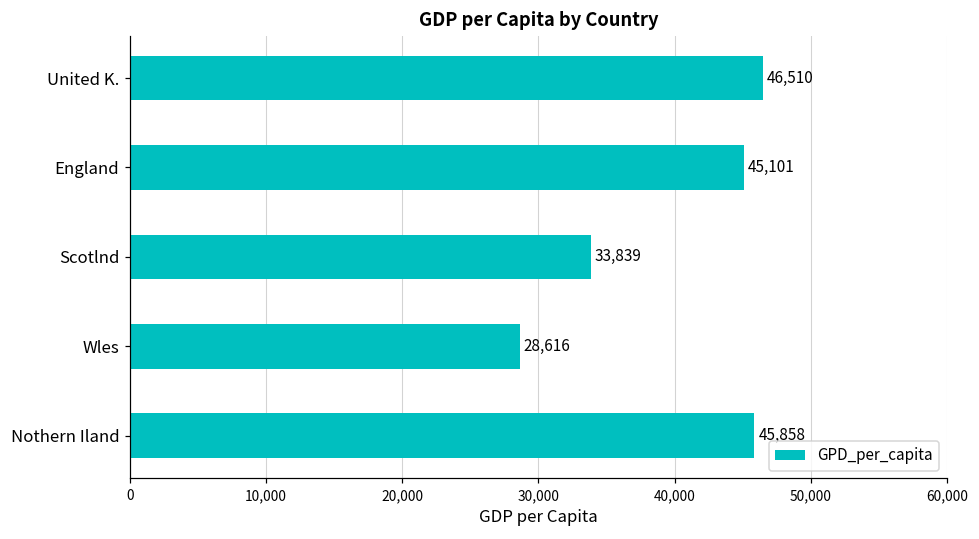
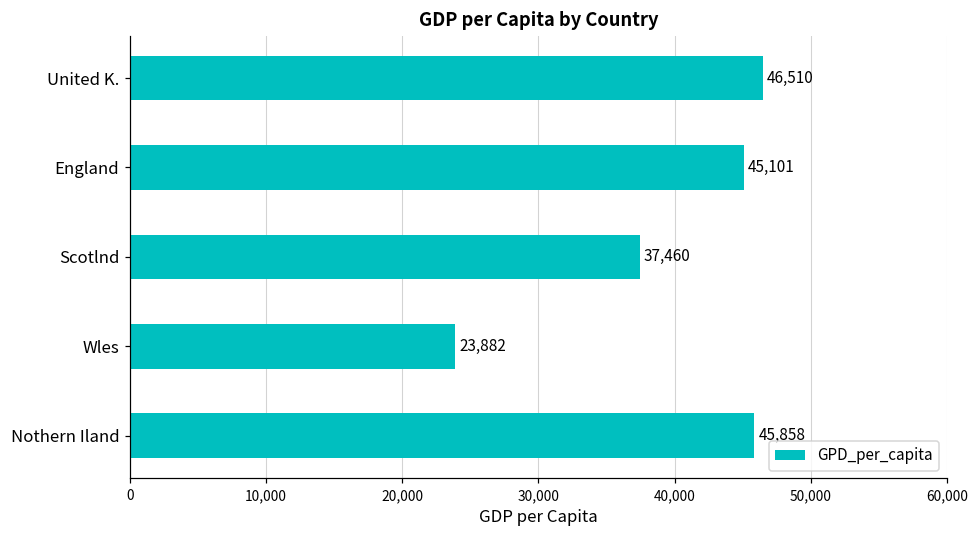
Scotlnd: 33,839 -> 37,460
Wles: 28,616 -> 23,882
